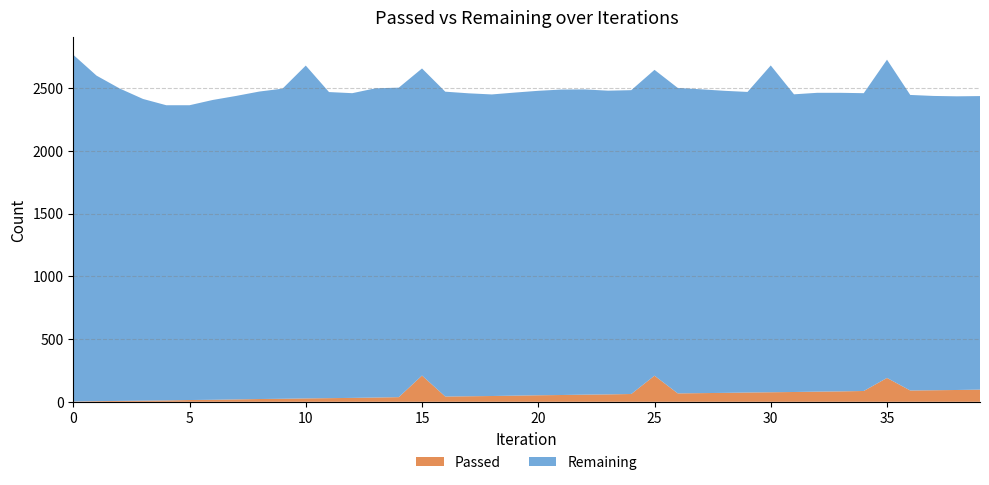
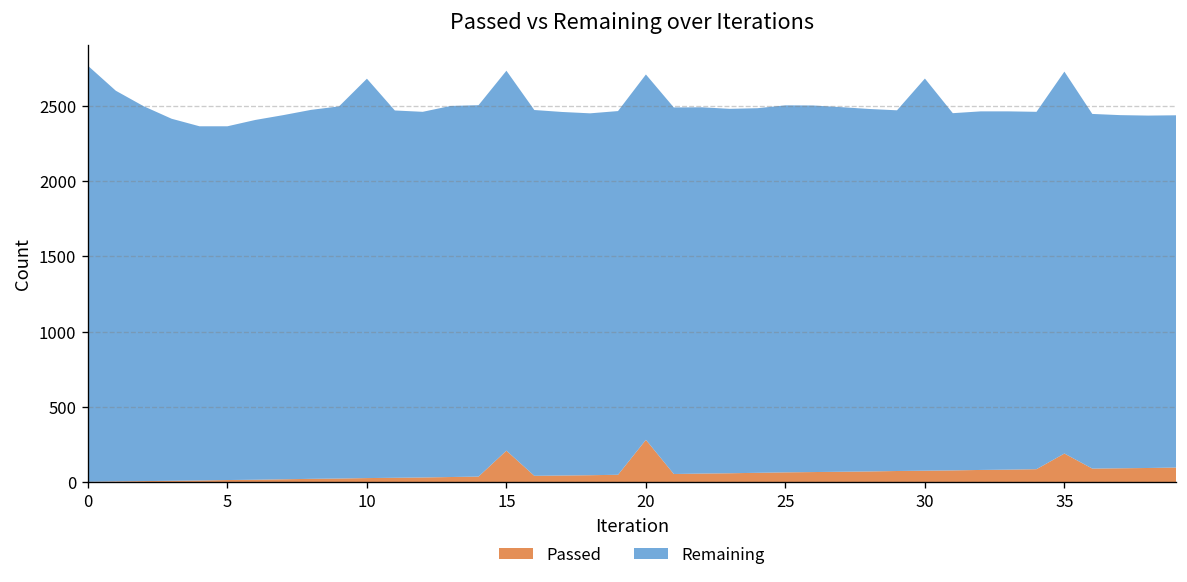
Remaining, 15: 2450 -> 2520
Passed, 20: 50 -> 280
Passed, 25: 210 -> 70
